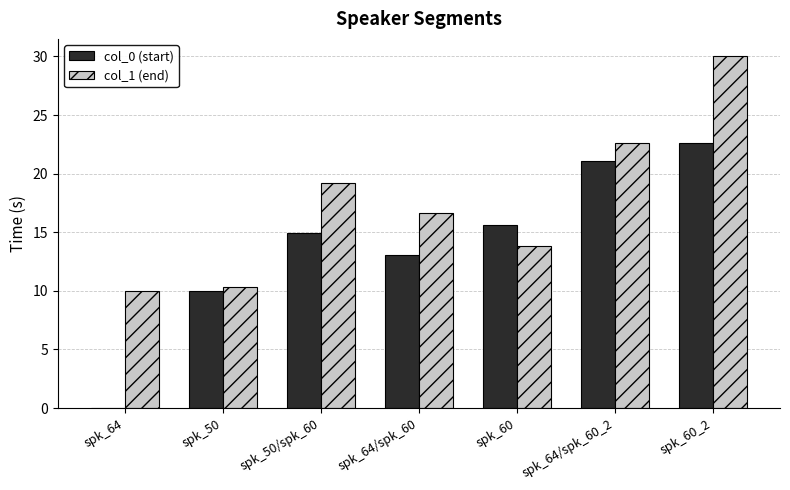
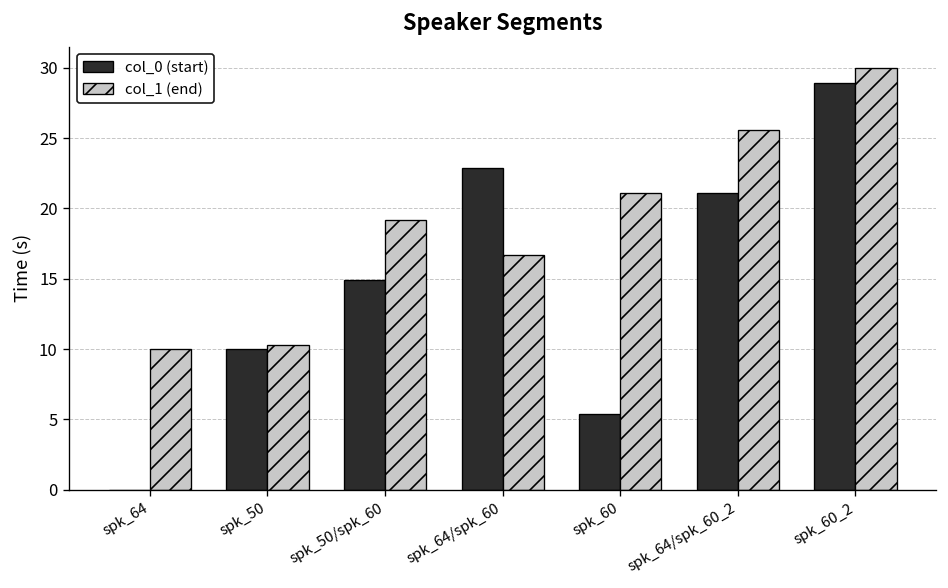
col_0 (start), spk_64/spk_60: 13.0 -> 22.8
col_0 (start), spk_60: 15.6 -> 5.4
col_1 (end), spk_60: 13.8 -> 21.1
col_1 (end), spk_64/spk_60_2: 22.6 -> 25.5
col_0 (start), spk_60_2: 22.6 -> 28.9
